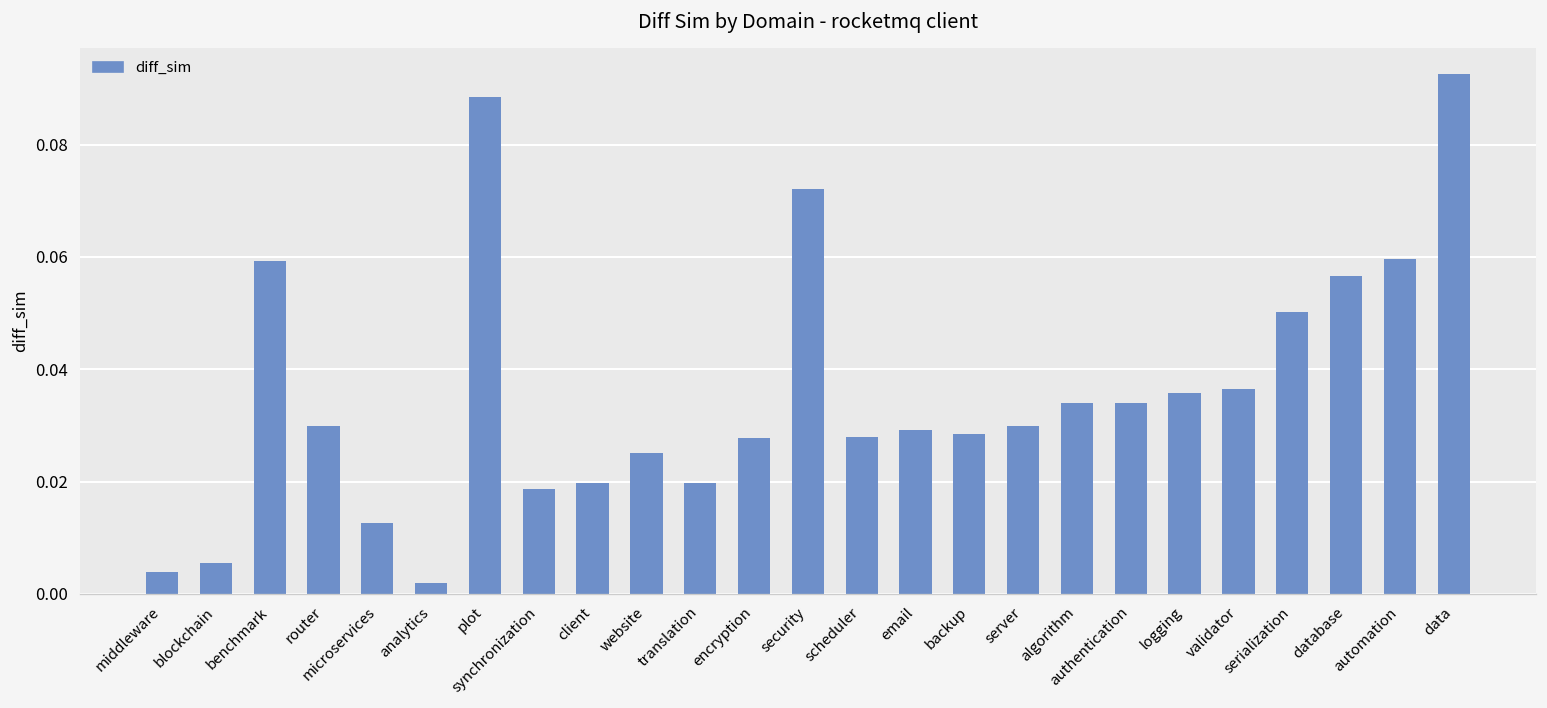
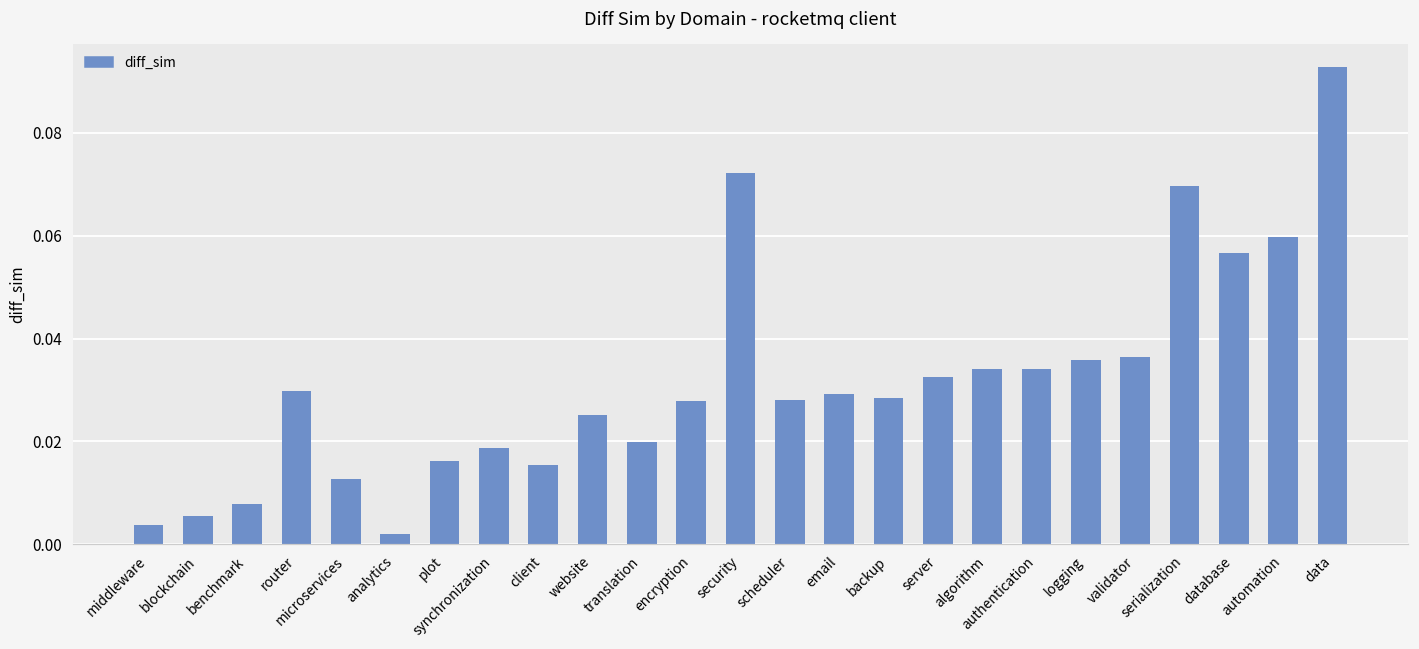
benchmark: 0.059 -> 0.008
plot: 0.089 -> 0.016
client: 0.020 -> 0.015
server: 0.030 -> 0.033
serialization: 0.050 -> 0.070
